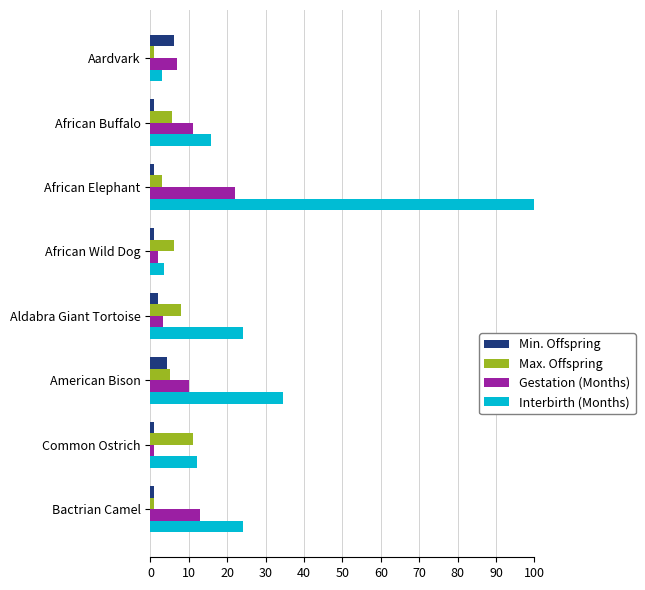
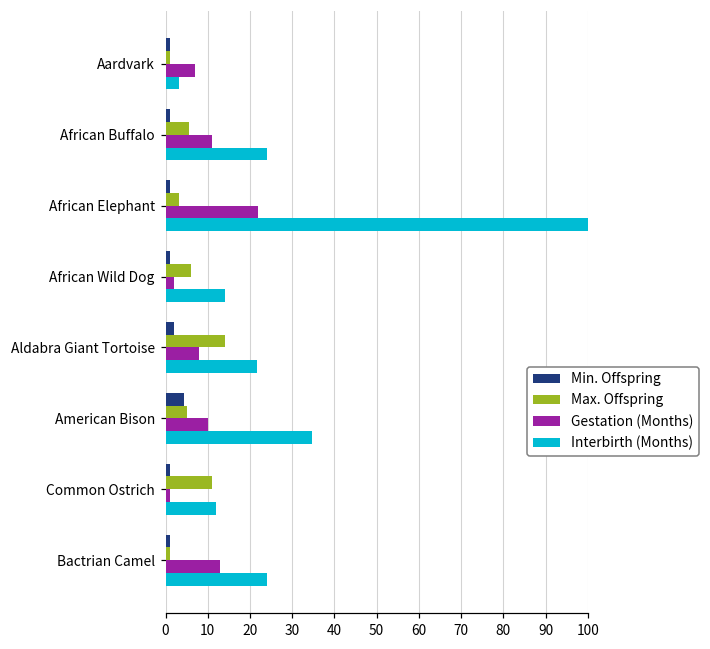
Min. Offspring, Aardvark: 6 -> 1
Interbirth (Months), African Buffalo: 16 -> 24
Interbirth (Months), African Wild Dog: 4 -> 14
Max. Offspring, Aldabra Giant Tortoise: 8 -> 14
Gestation (Months), Aldabra Giant Tortoise: 3 -> 8
Interbirth (Months), Aldabra Giant Tortoise: 24 -> 22
